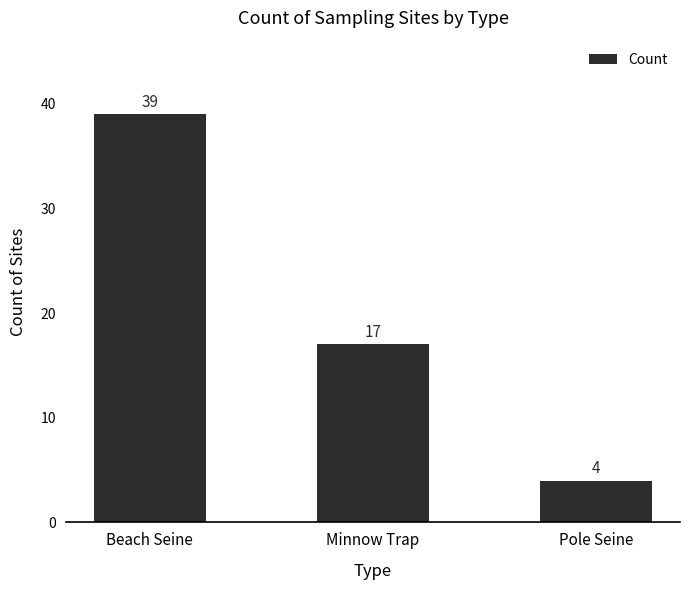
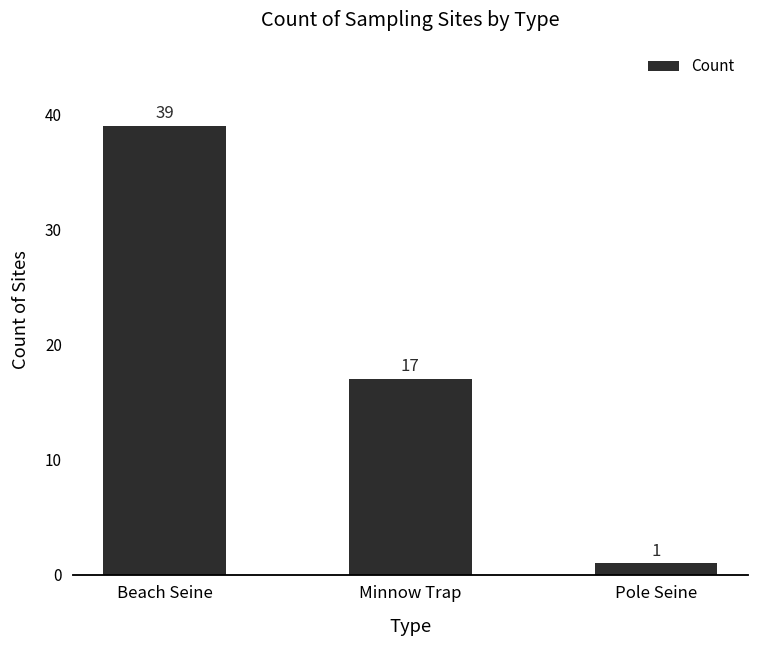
Pole Seine: 4 -> 1
